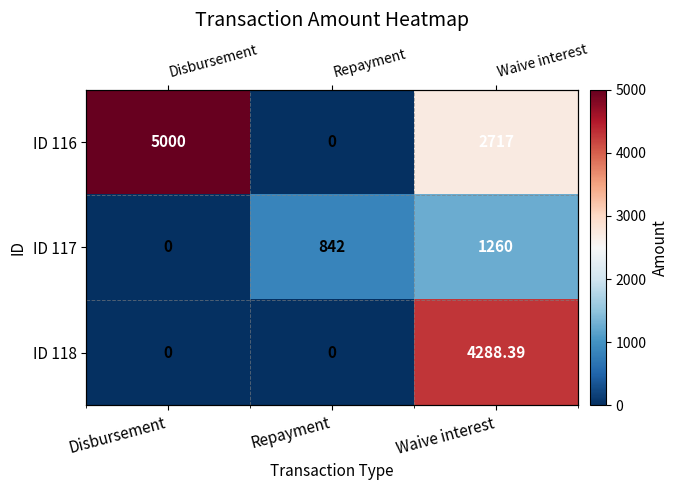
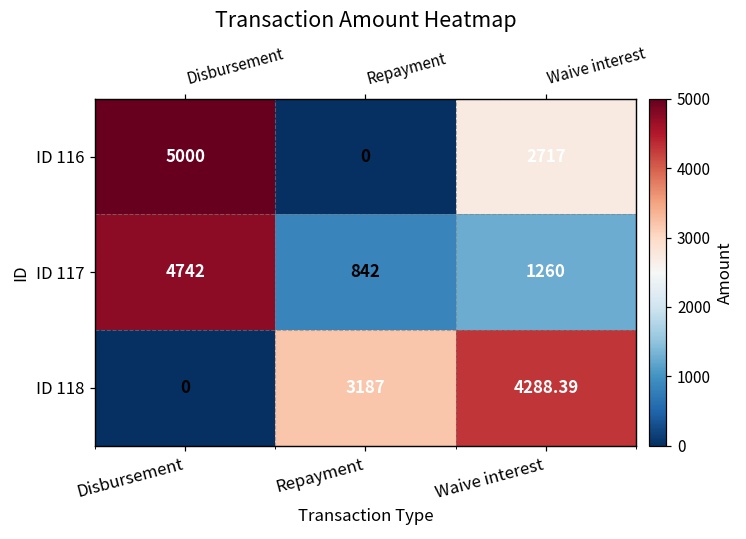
ID 117, Disbursement: 0 -> 4742
ID 118, Repayment: 0 -> 3187
